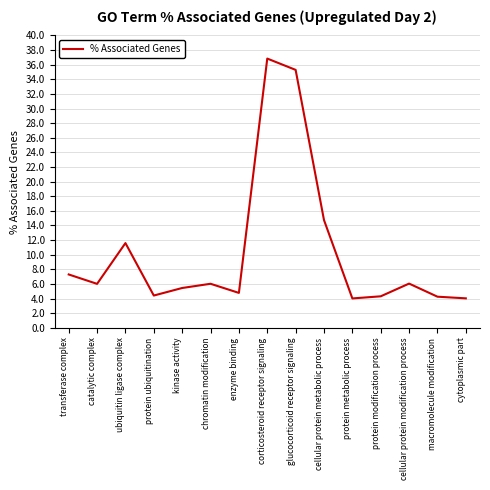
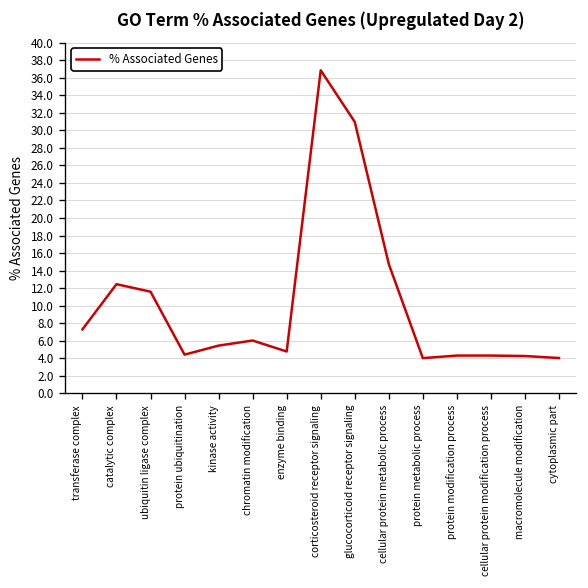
catalytic complex: 6 -> 12
glucocorticoid receptor signaling: 35 -> 31
cellular protein modification process: 6 -> 4
